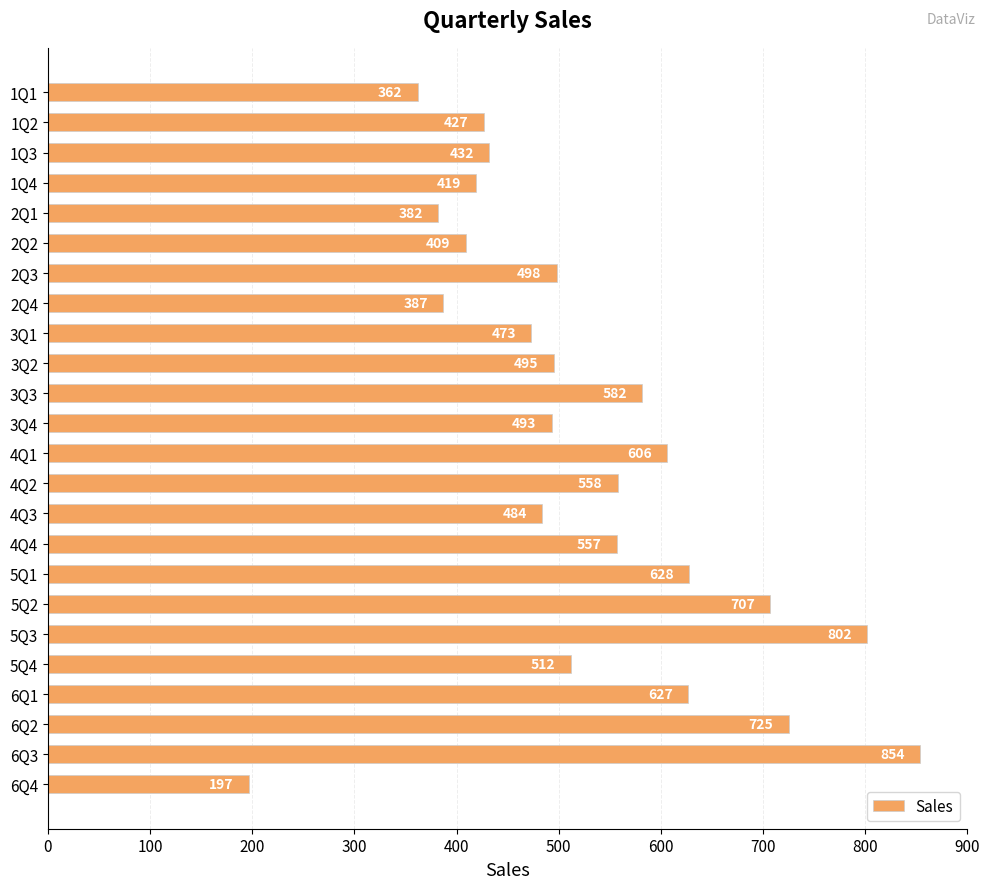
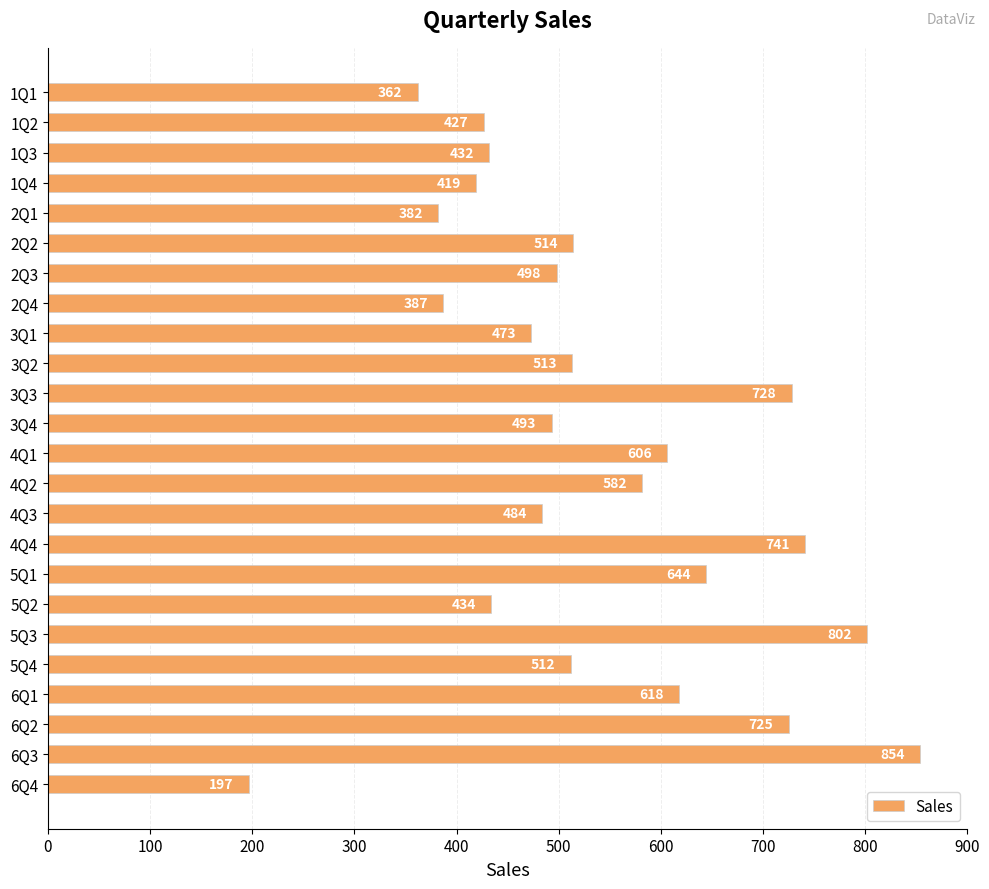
2Q2: 409 -> 514
3Q2: 495 -> 513
3Q3: 582 -> 728
4Q2: 558 -> 582
4Q4: 557 -> 741
5Q1: 628 -> 644
5Q2: 707 -> 434
6Q1: 627 -> 618
